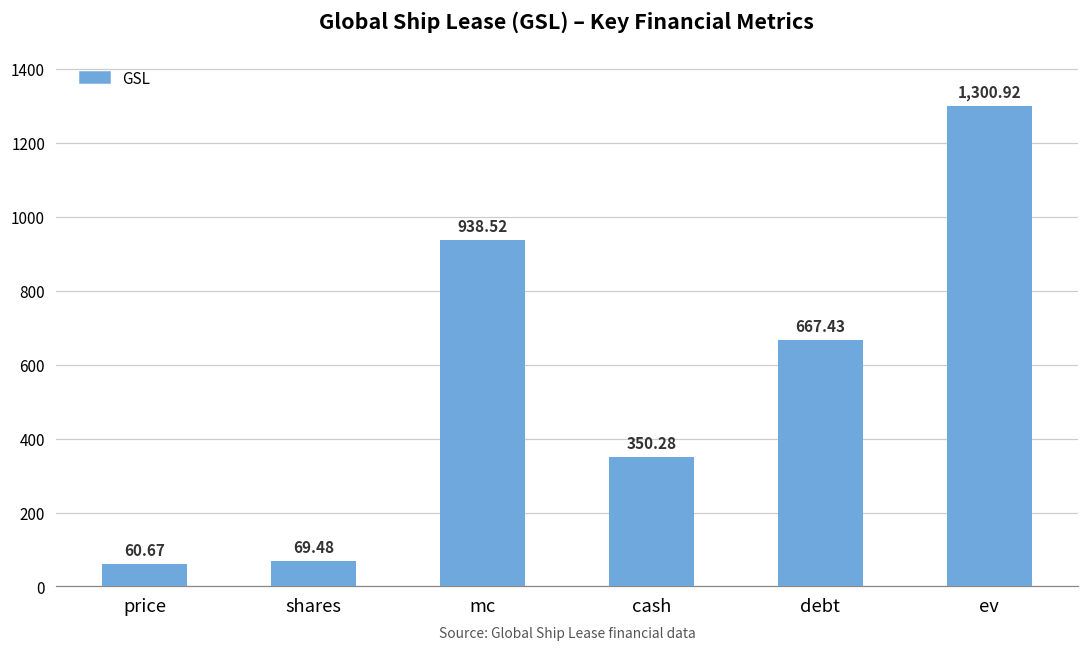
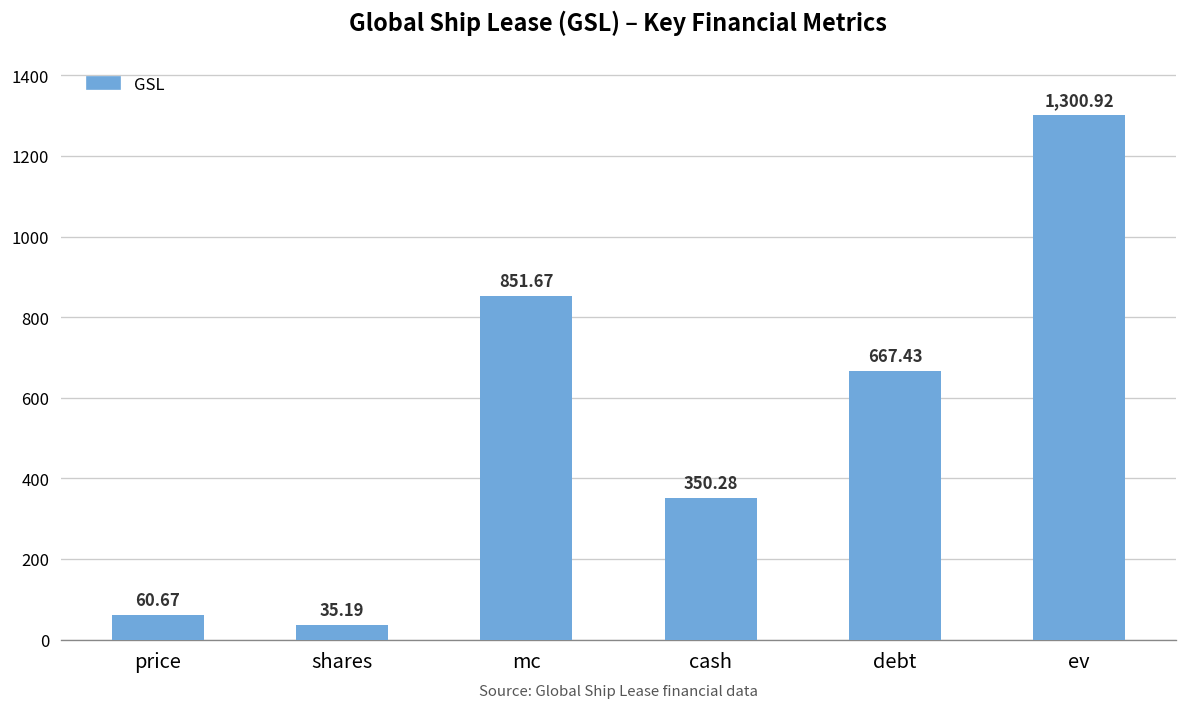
shares: 69.48 -> 35.19
mc: 938.52 -> 851.67
